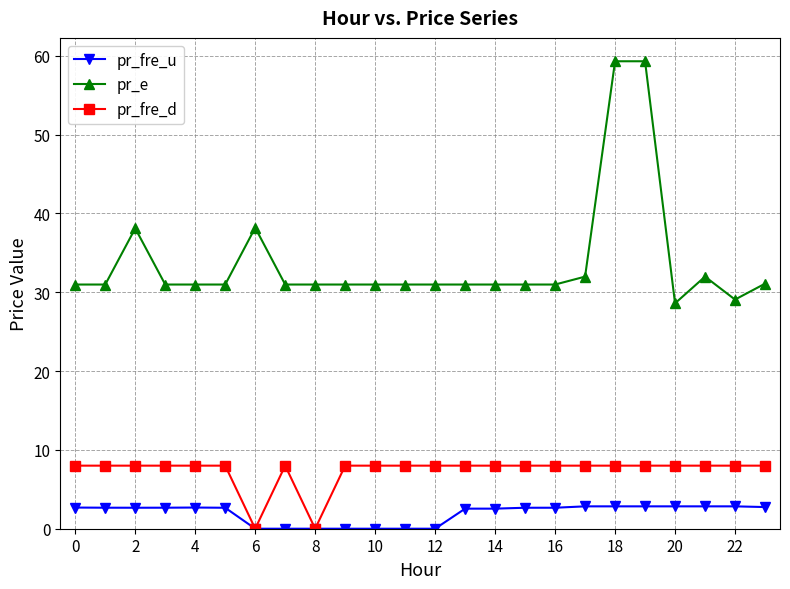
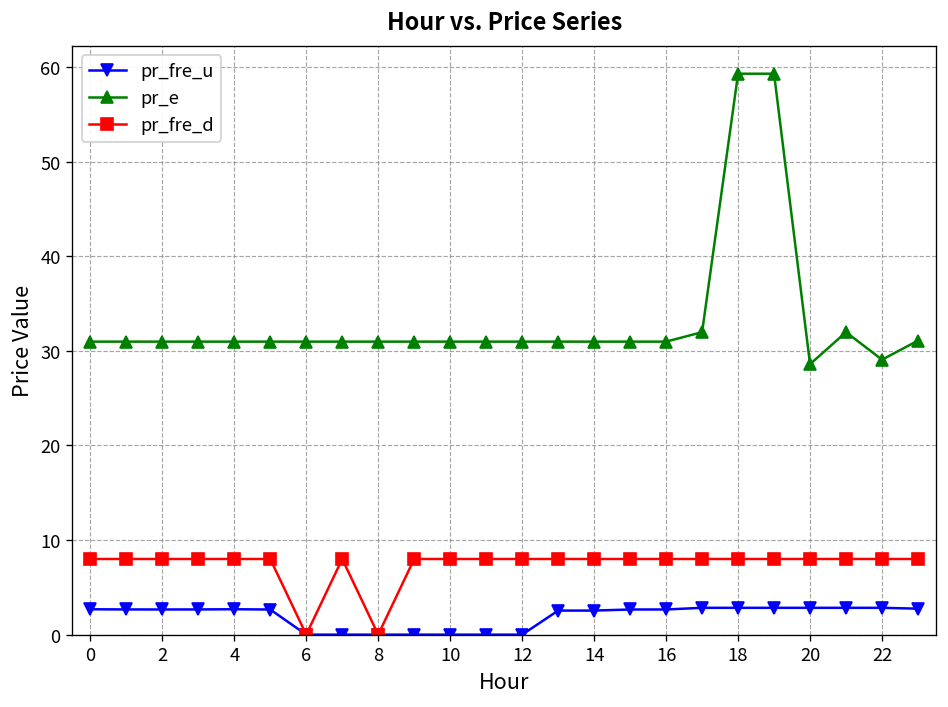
pr_e, 2: 38 -> 31
pr_e, 6: 38 -> 31
